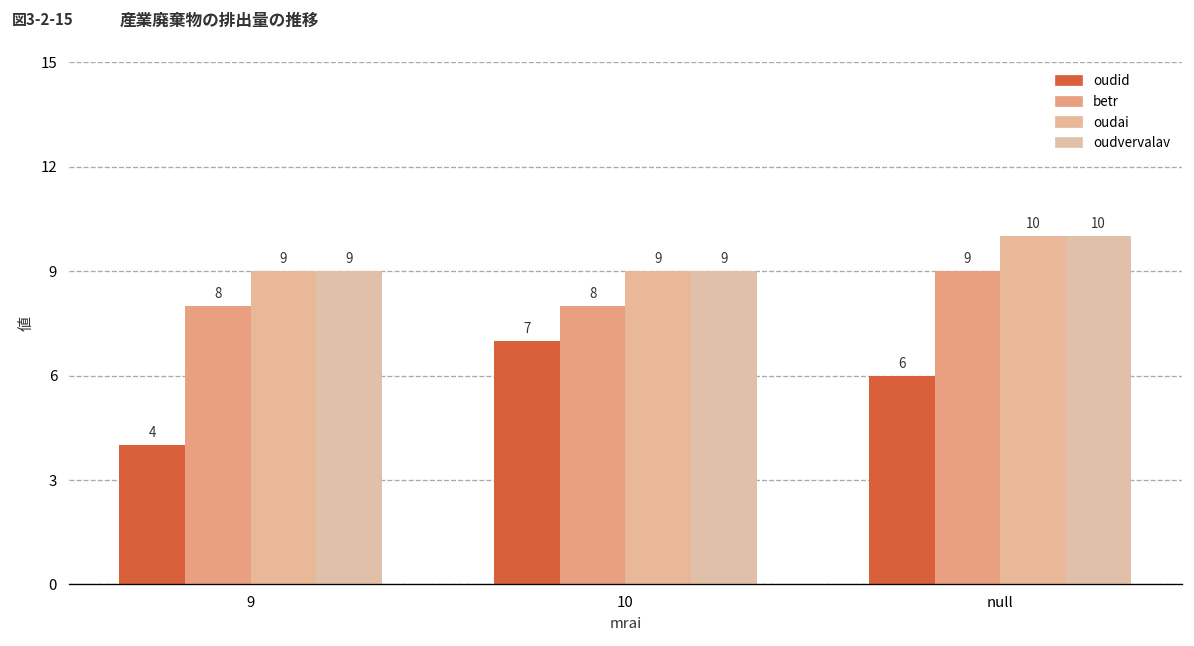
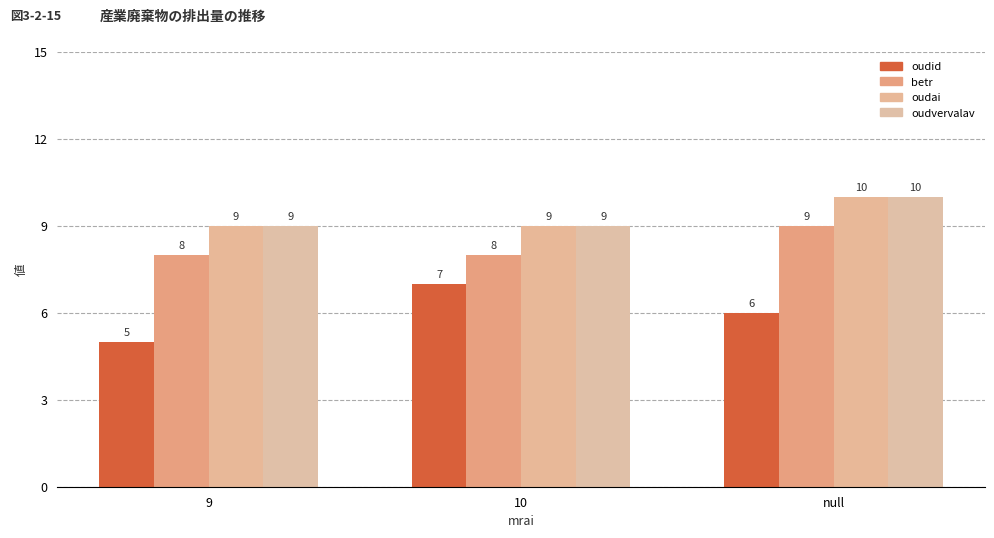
oudid, 9: 4 -> 5
